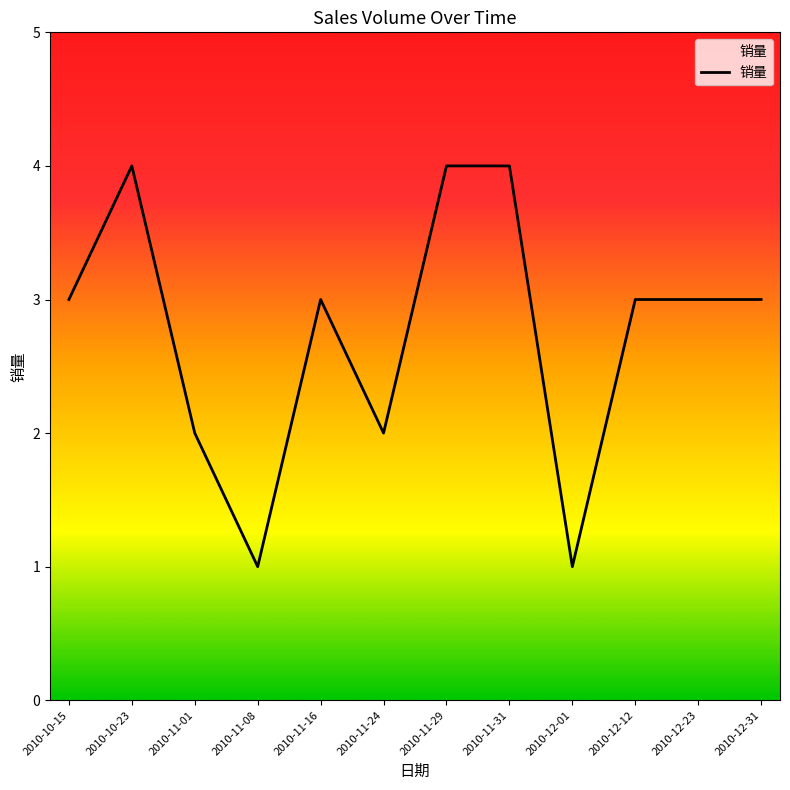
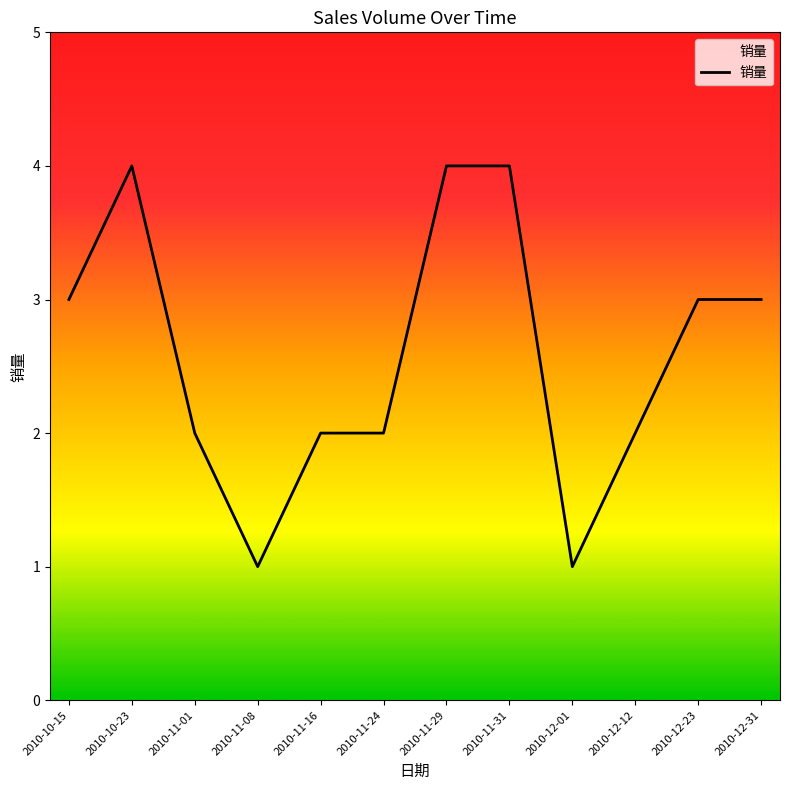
2010-11-16: 3 -> 2
2010-12-12: 3 -> 2
